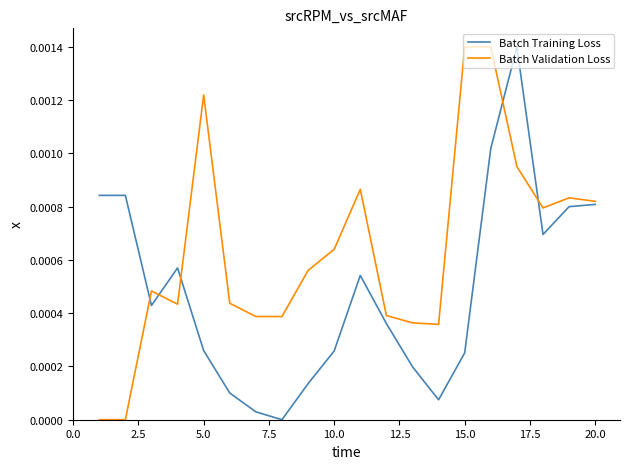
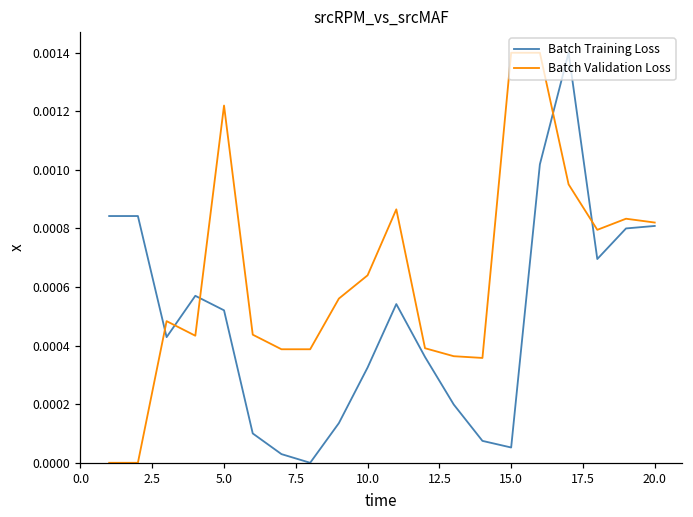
Batch Training Loss, 5.0: 0.00026 -> 0.00052
Batch Training Loss, 10.0: 0.00026 -> 0.00033
Batch Training Loss, 15.0: 0.00025 -> 0.00005
